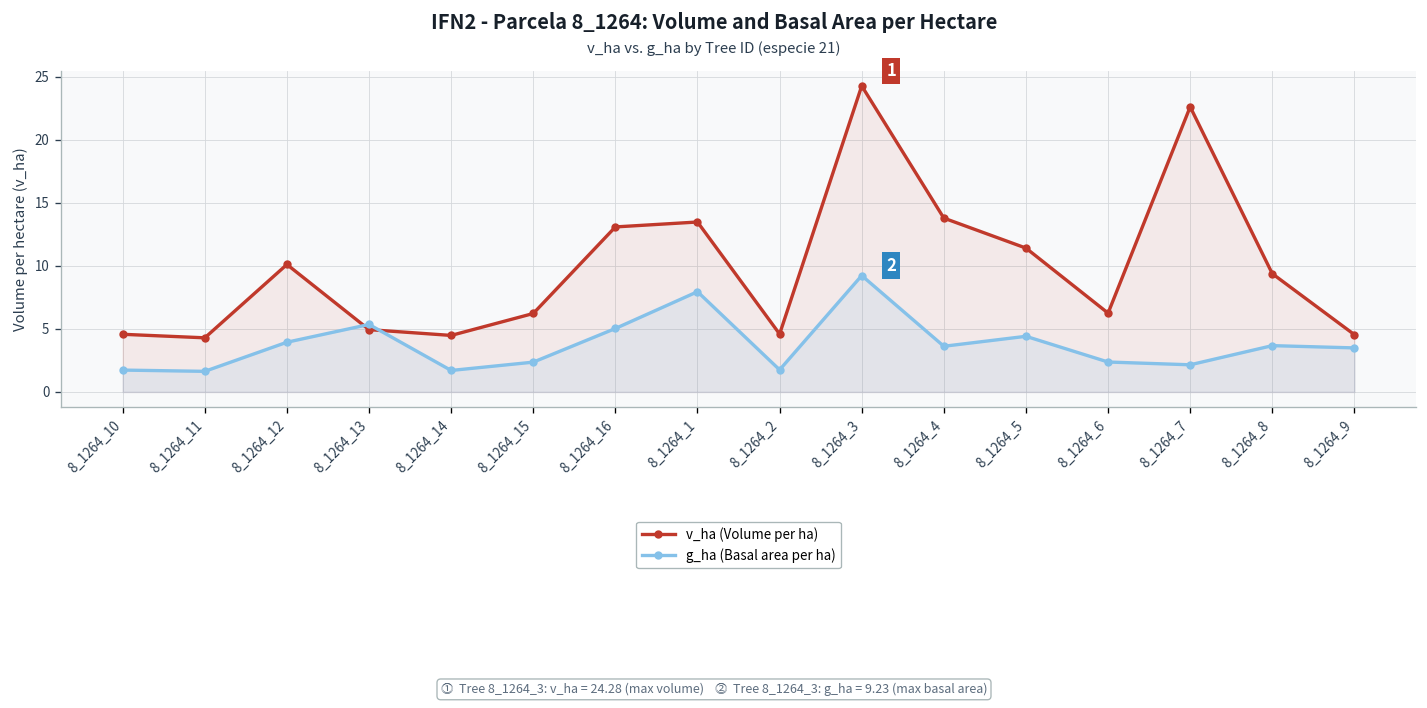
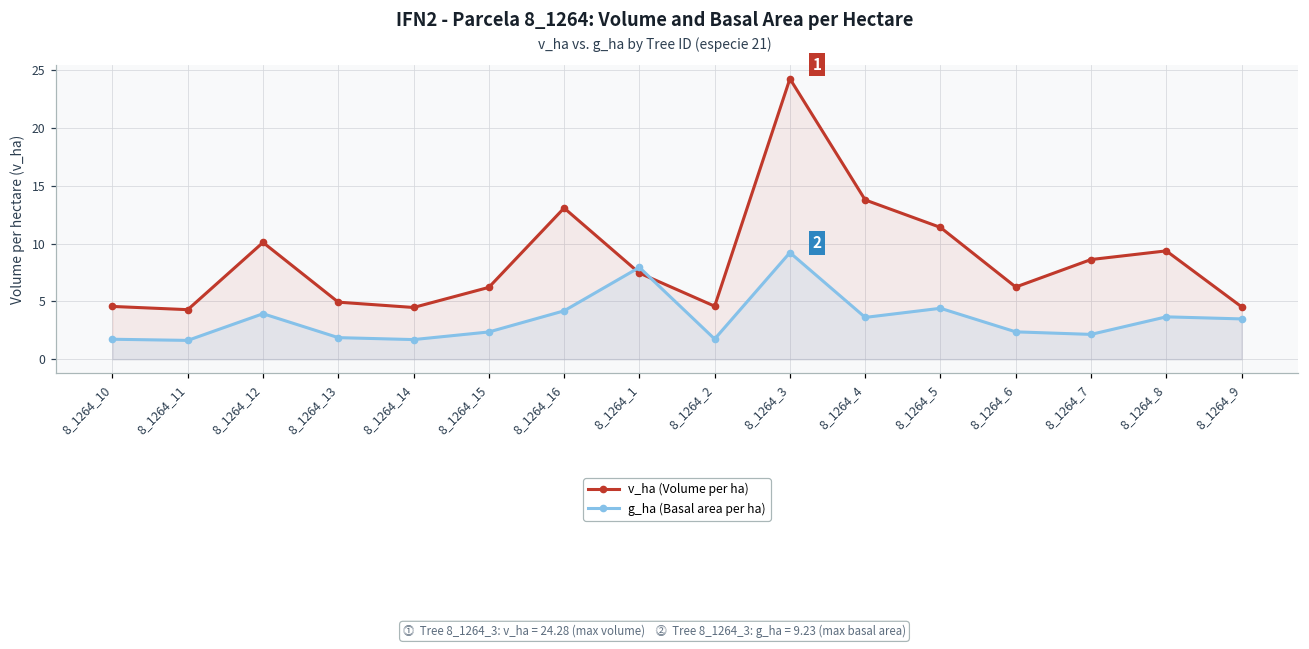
g_ha (Basal area per ha), 8_1264_13: 5.4 -> 1.9
g_ha (Basal area per ha), 8_1264_16: 5.0 -> 4.2
v_ha (Volume per ha), 8_1264_1: 13.5 -> 7.5
v_ha (Volume per ha), 8_1264_7: 22.6 -> 8.6
